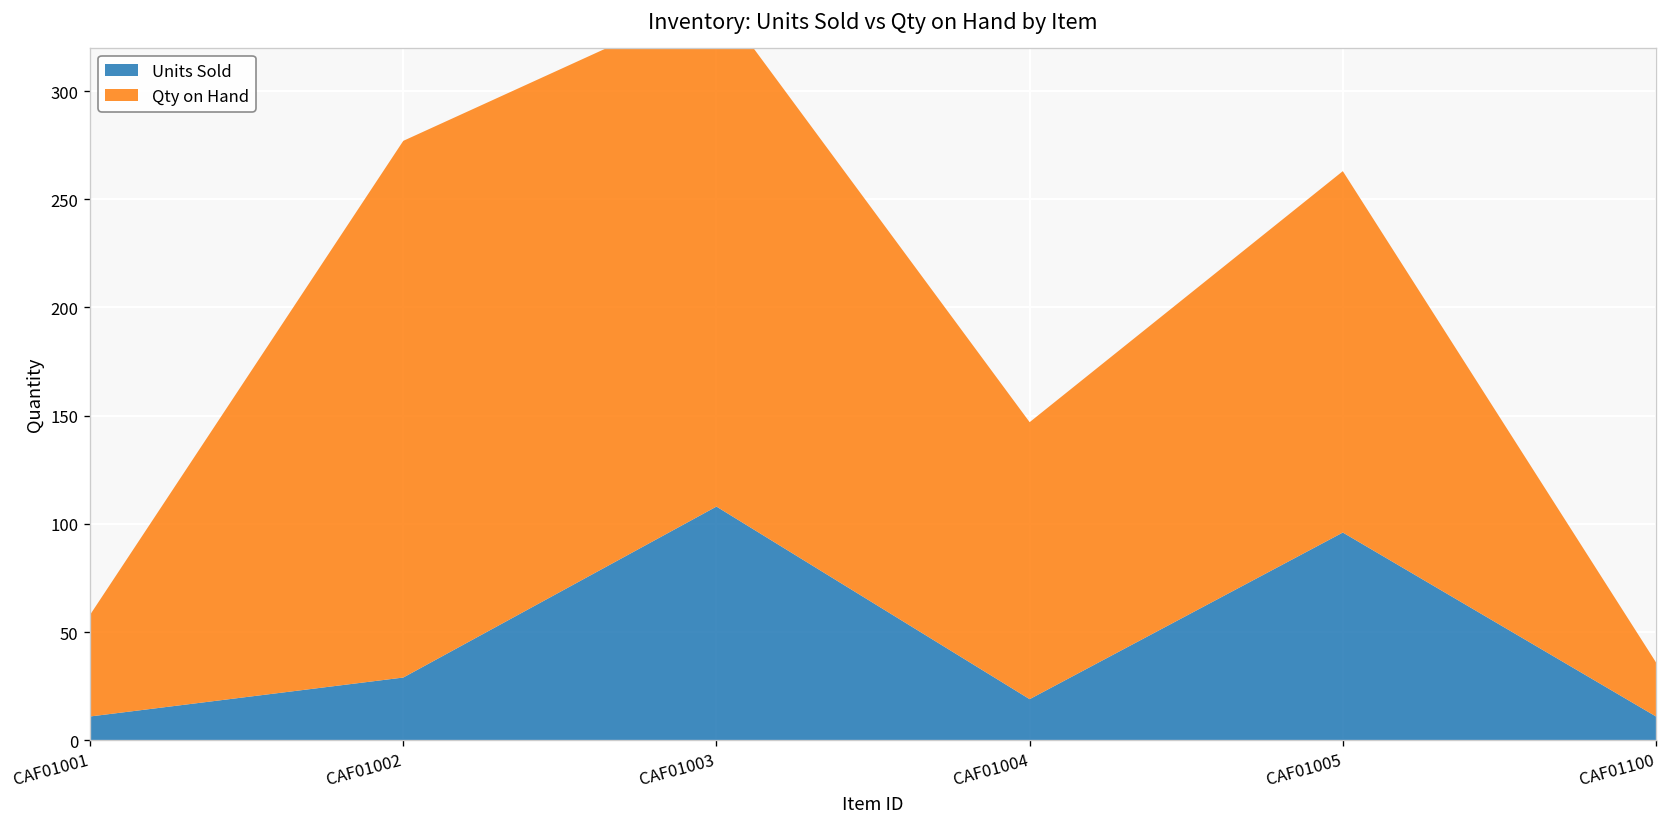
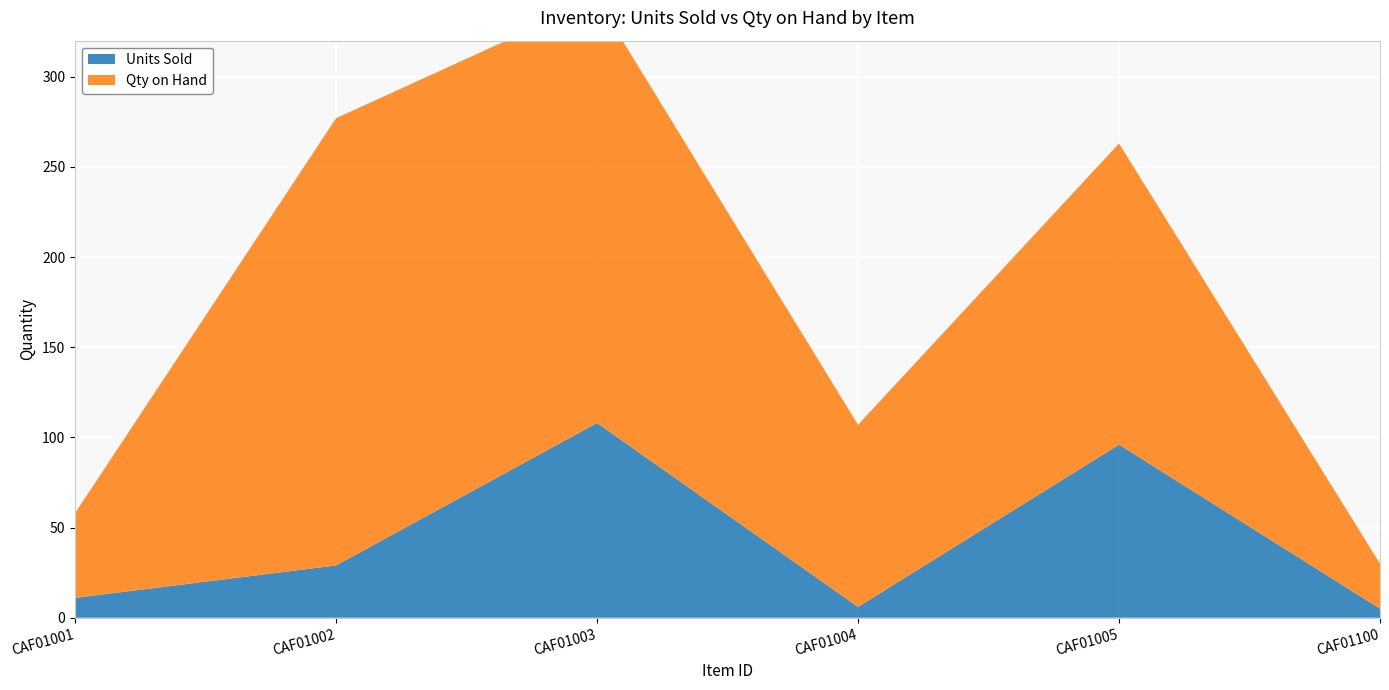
Units Sold, CAF01004: 19 -> 6
Qty on Hand, CAF01004: 128 -> 101
Units Sold, CAF01100: 11 -> 5
